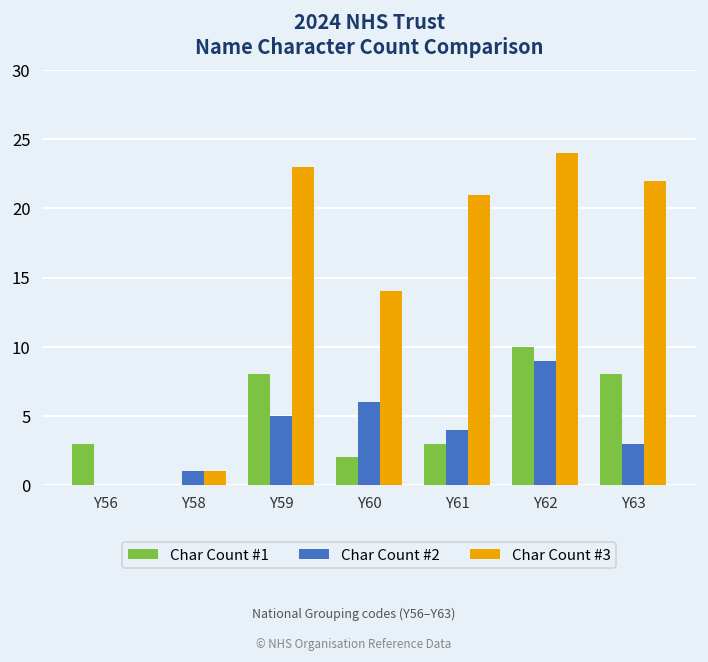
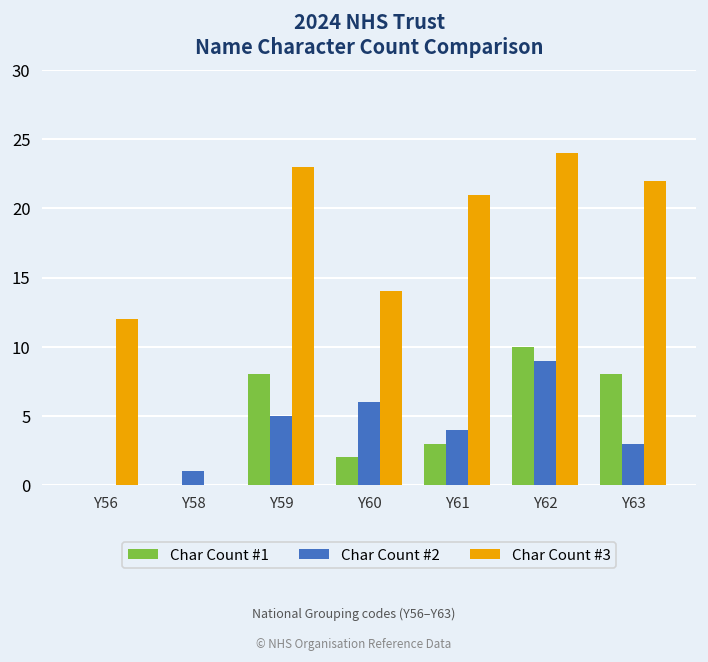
Char Count #1, Y56: 3 -> 0
Char Count #3, Y56: 0 -> 12
Char Count #3, Y58: 1 -> 0
